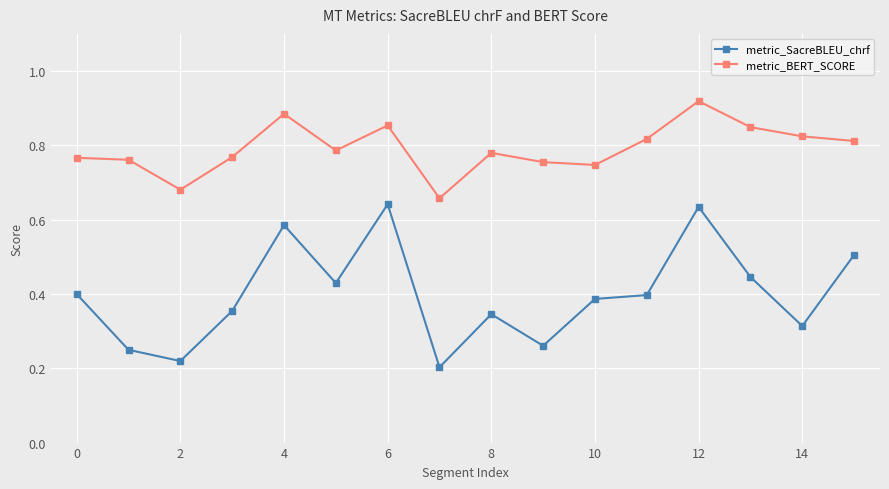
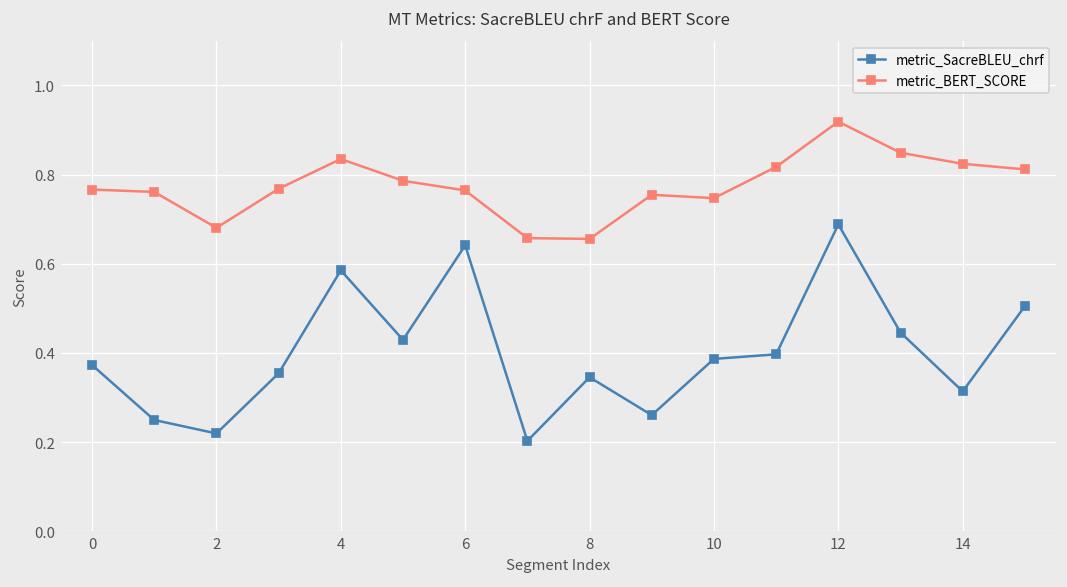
metric_SacreBLEU_chrf, 0: 0.40 -> 0.37
metric_BERT_SCORE, 4: 0.88 -> 0.84
metric_BERT_SCORE, 6: 0.85 -> 0.76
metric_BERT_SCORE, 8: 0.78 -> 0.66
metric_SacreBLEU_chrf, 12: 0.63 -> 0.69
